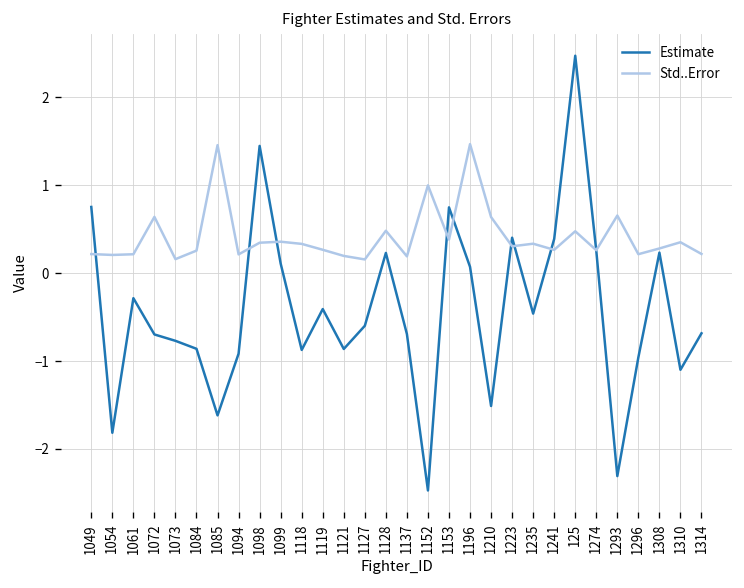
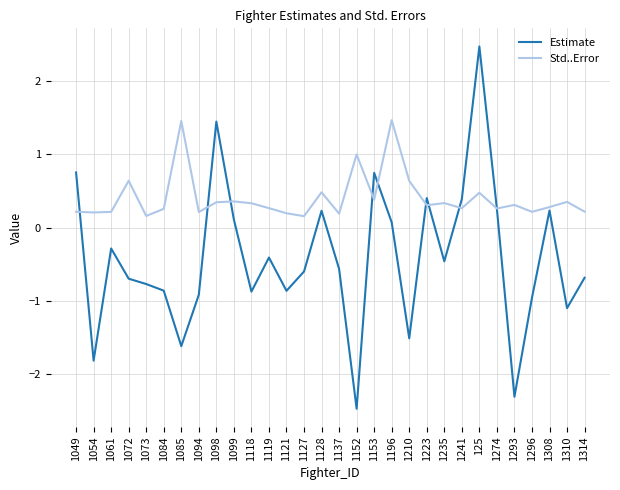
Estimate, 1137: -0.7 -> -0.6
Std..Error, 1293: 0.7 -> 0.3
